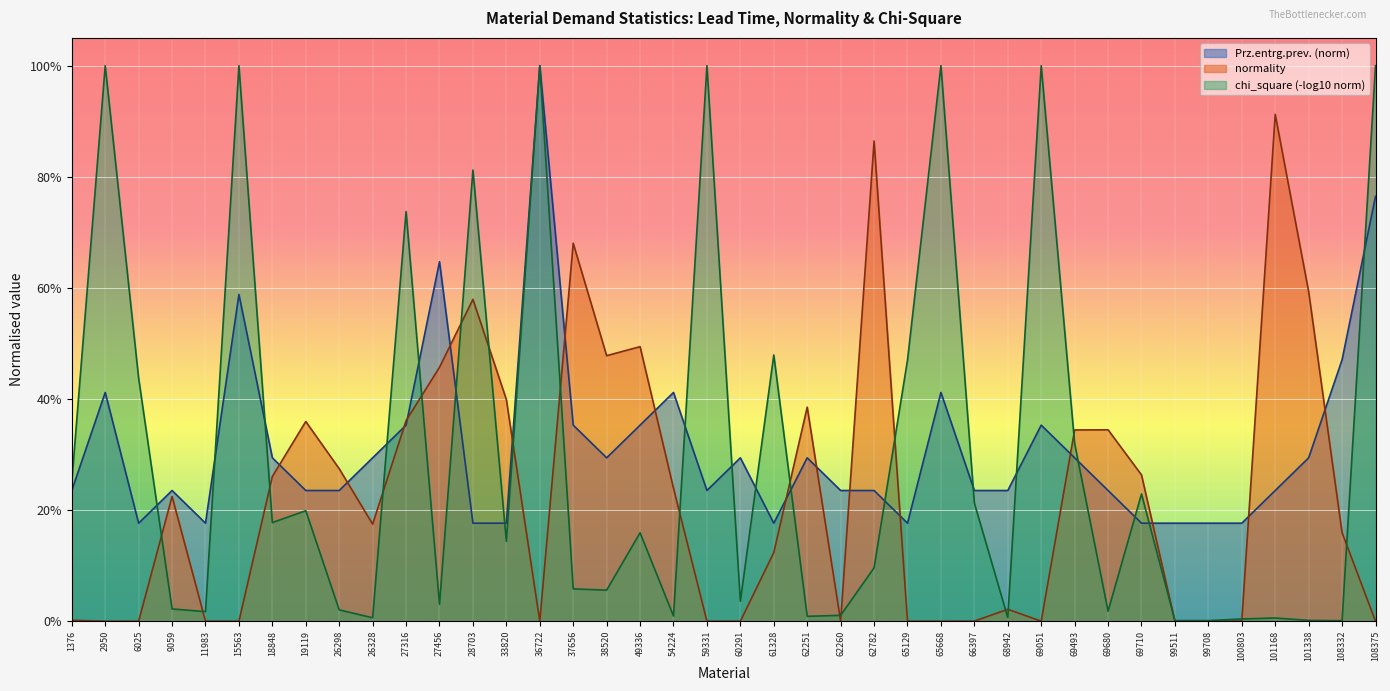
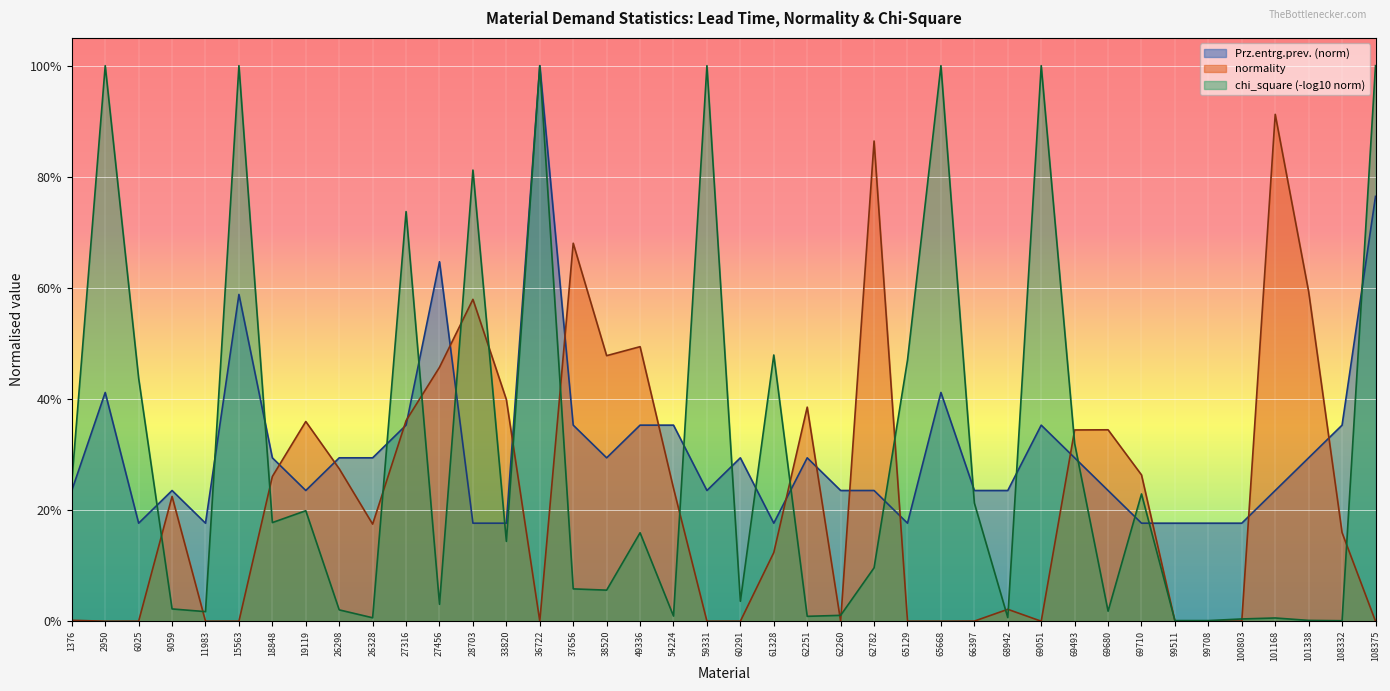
Prz.entrg.prev. (norm), 26298: 24% -> 29%
Prz.entrg.prev. (norm), 54224: 41% -> 35%
Prz.entrg.prev. (norm), 108332: 47% -> 35%
